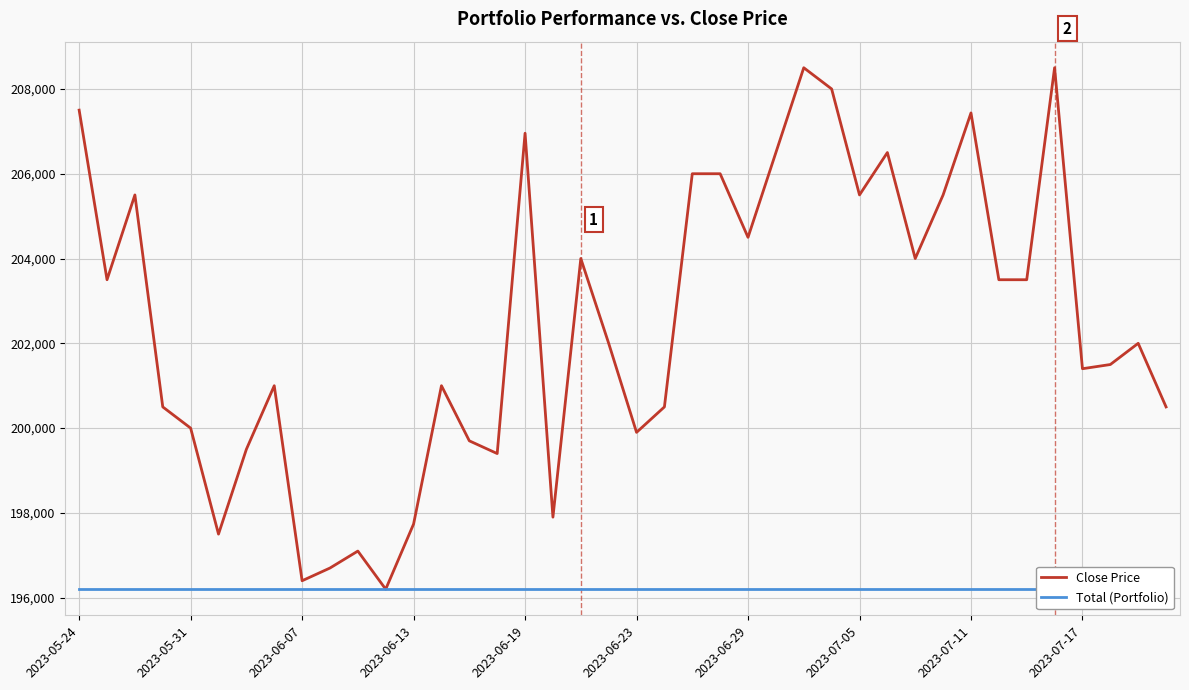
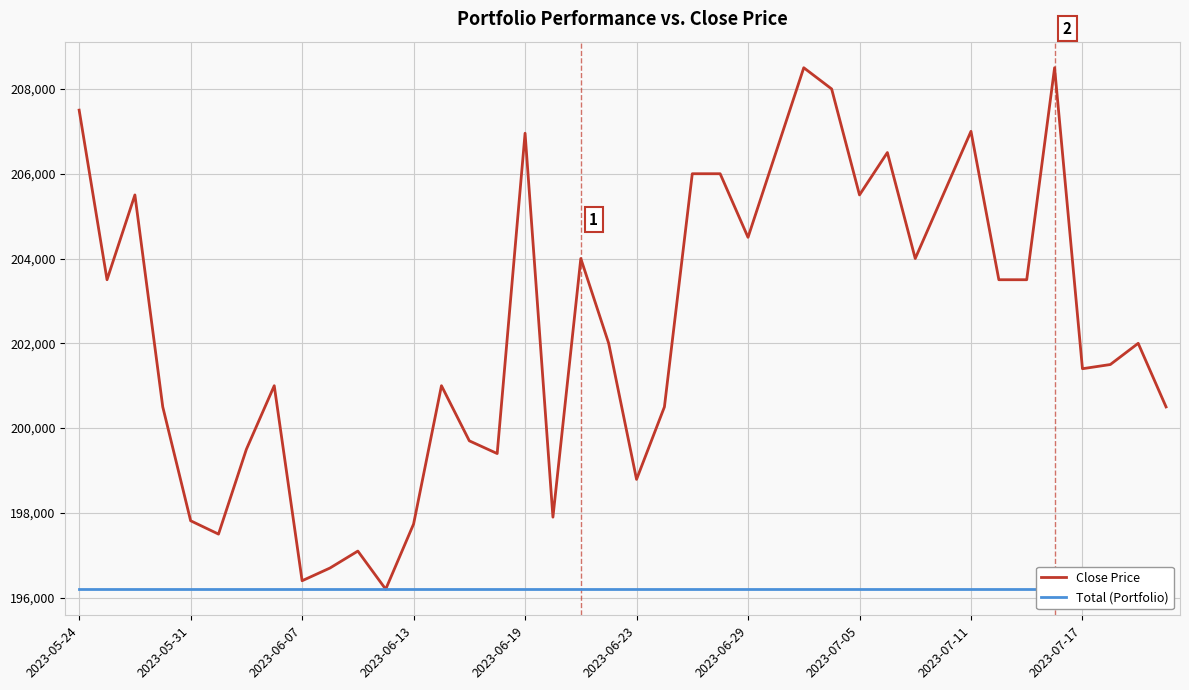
Close Price, 2023-05-31: 200,000 -> 197,800
Close Price, 2023-06-23: 199,900 -> 198,800
Close Price, 2023-07-11: 207,400 -> 207,000
